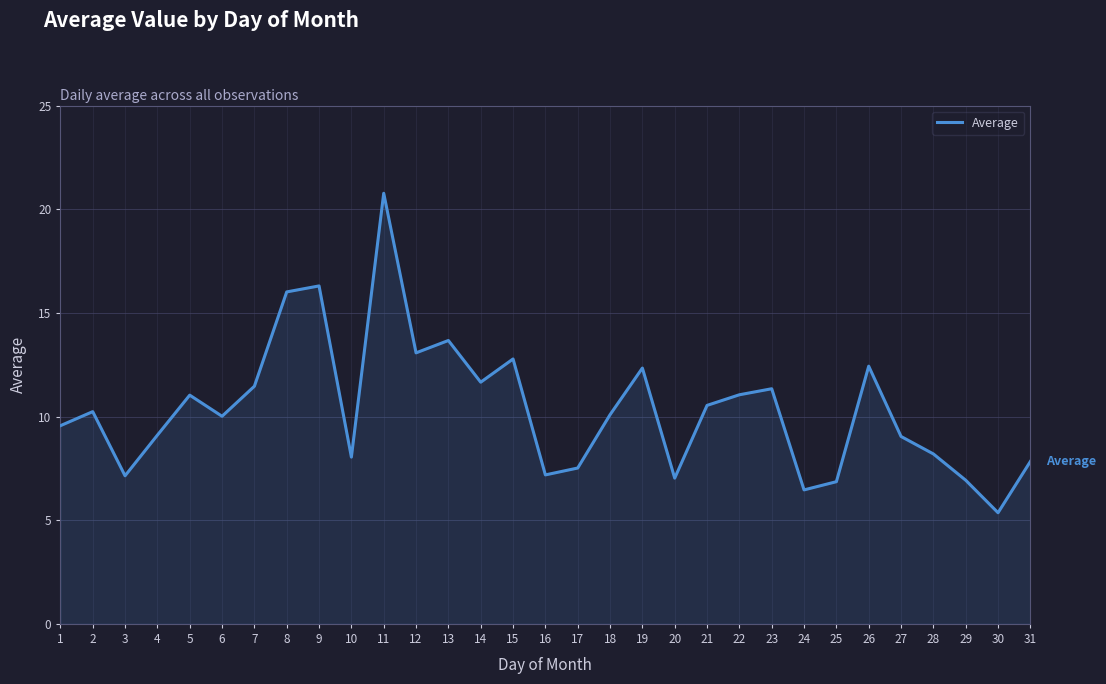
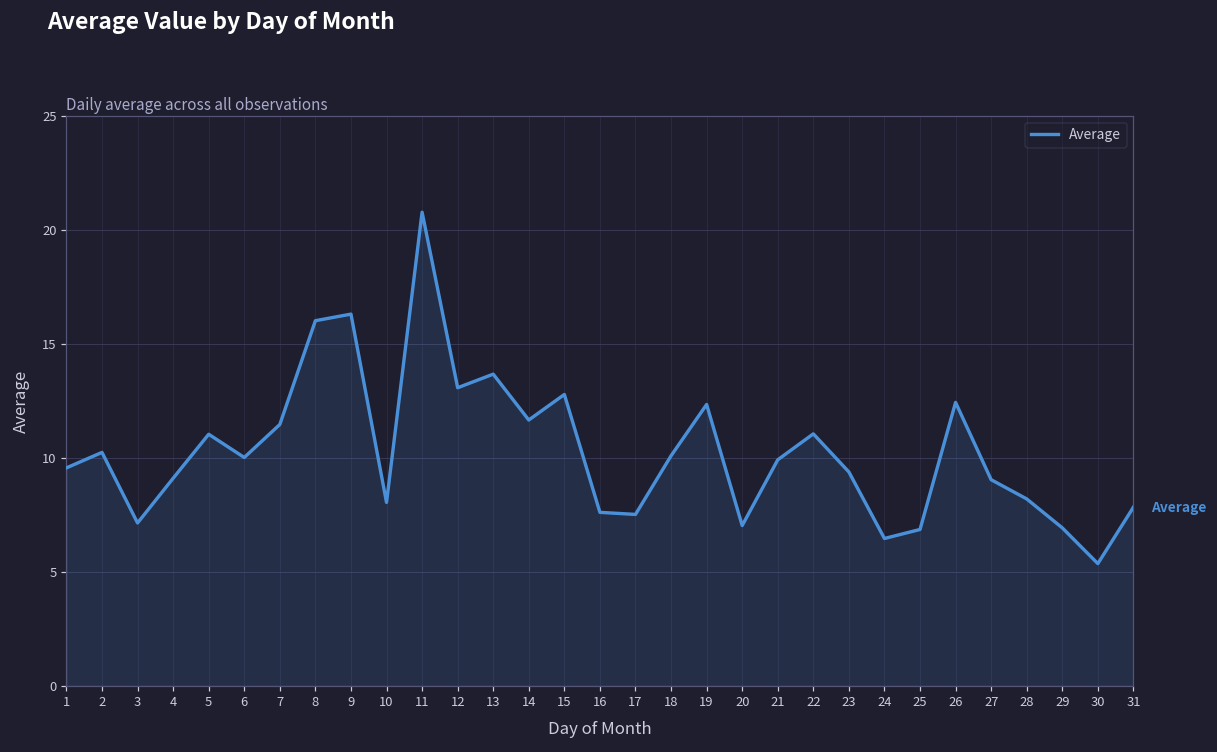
16: 7.2 -> 7.6
21: 10.5 -> 9.9
23: 11.3 -> 9.4
